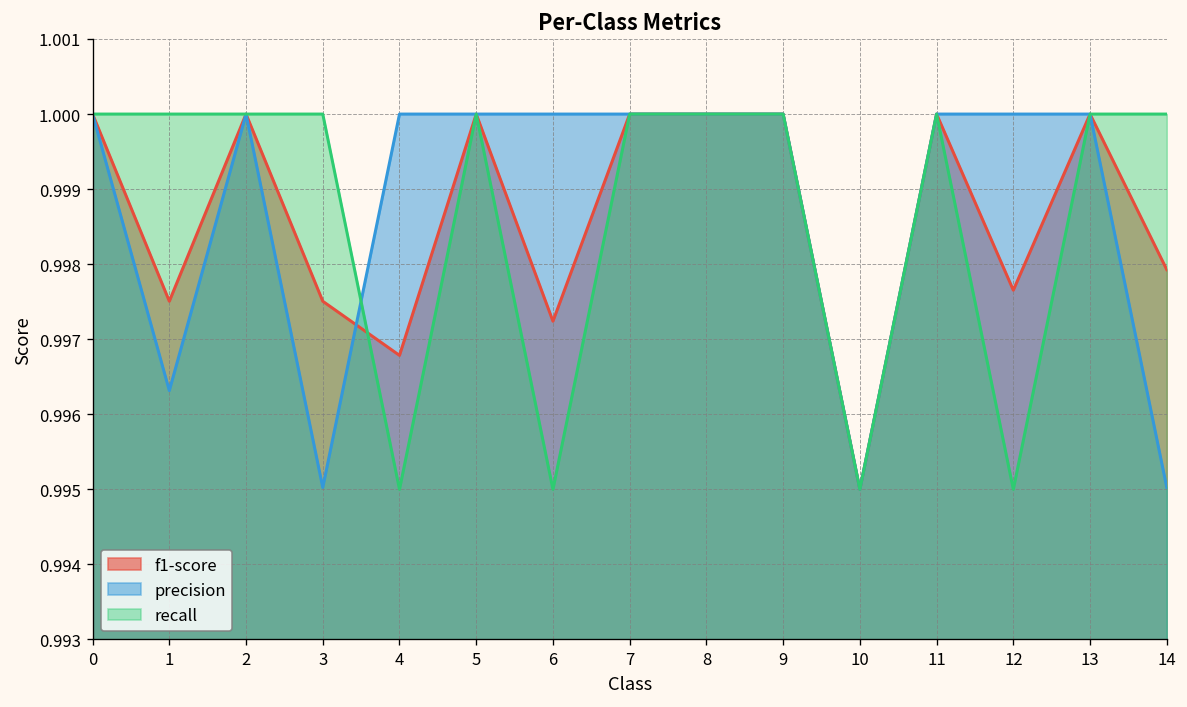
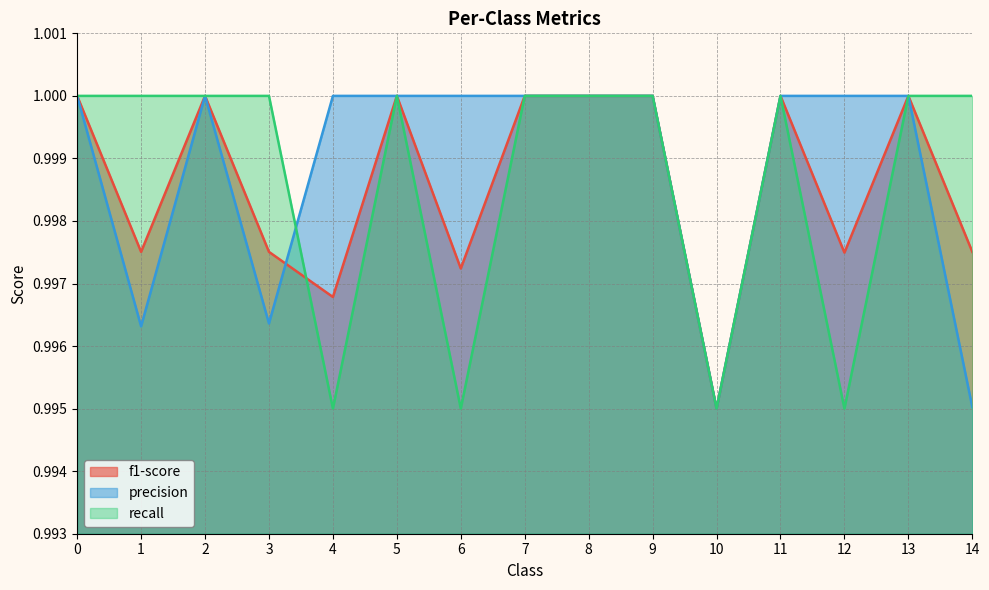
precision, 3: 0.9950 -> 0.9964
f1-score, 12: 0.9977 -> 0.9975
f1-score, 14: 0.9979 -> 0.9975
